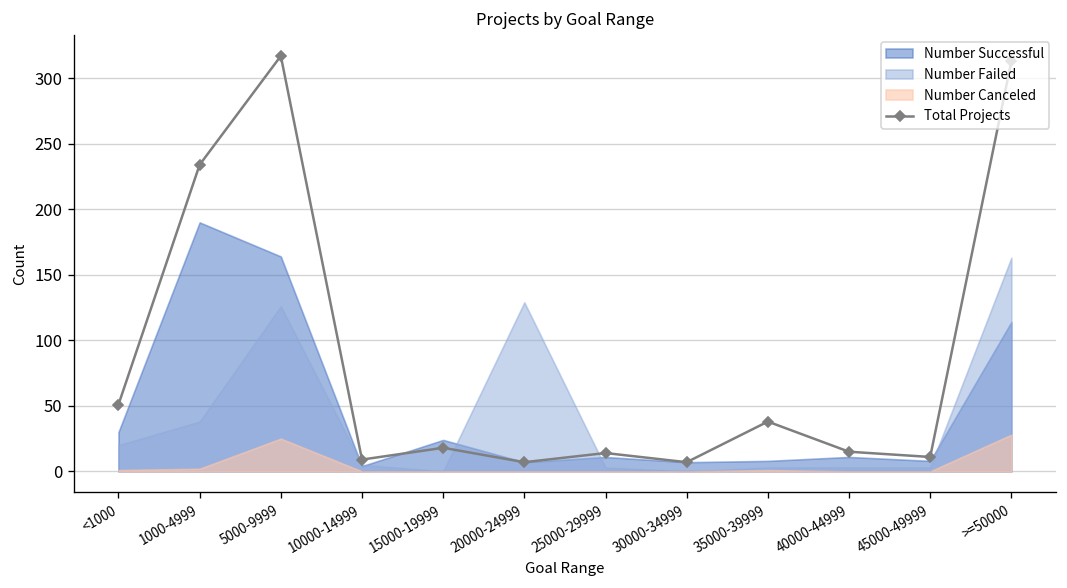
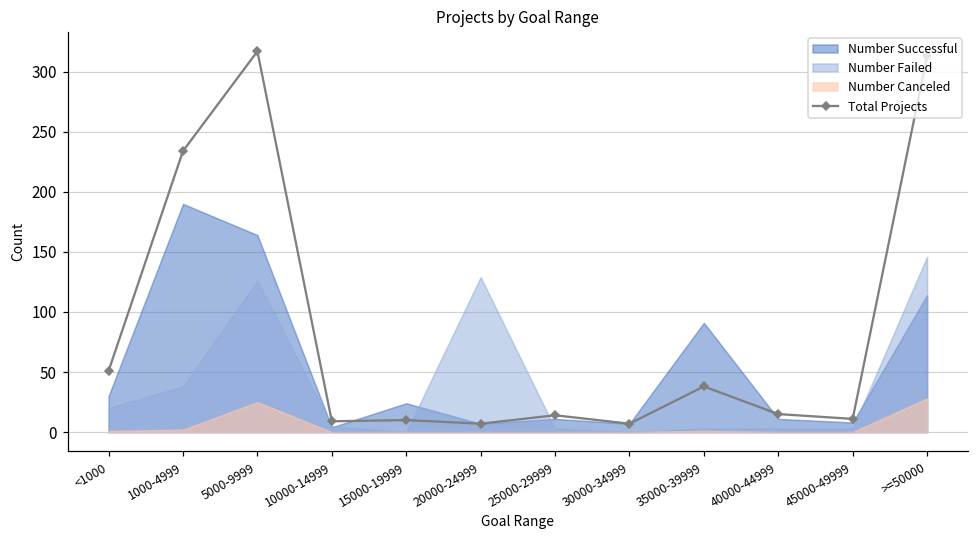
Total Projects, 15000-19999: 18 -> 10
Number Successful, 35000-39999: 8 -> 91
Number Failed, >=50000: 163 -> 146
